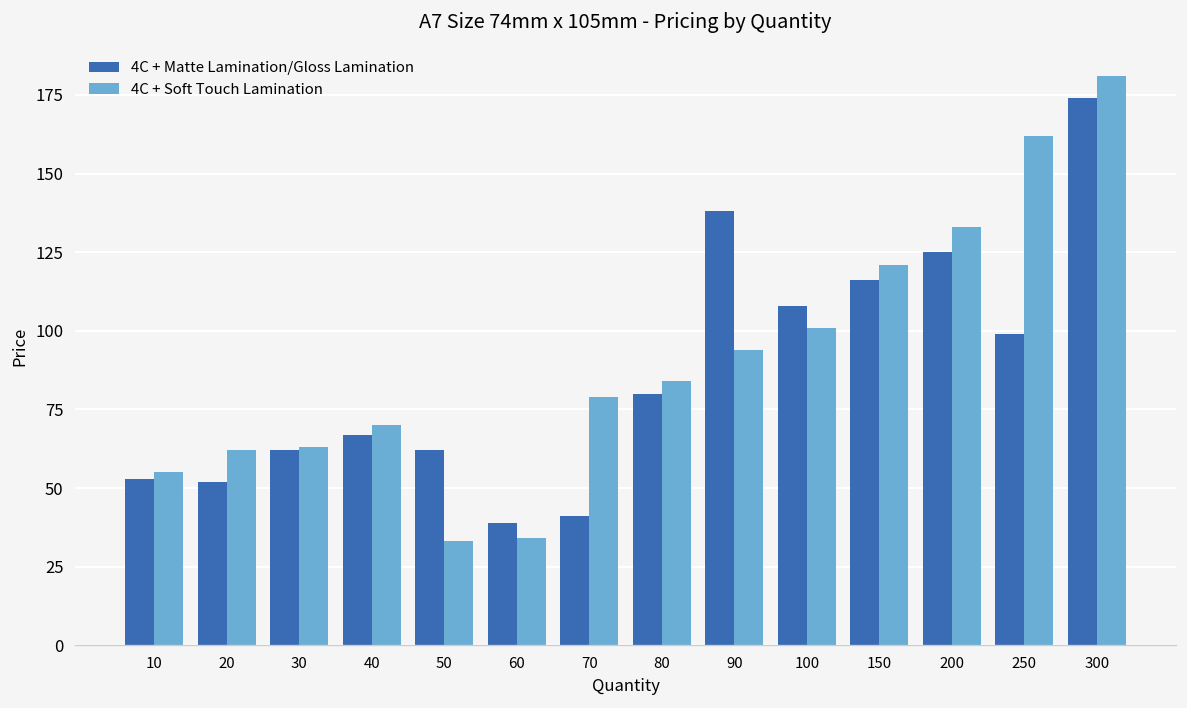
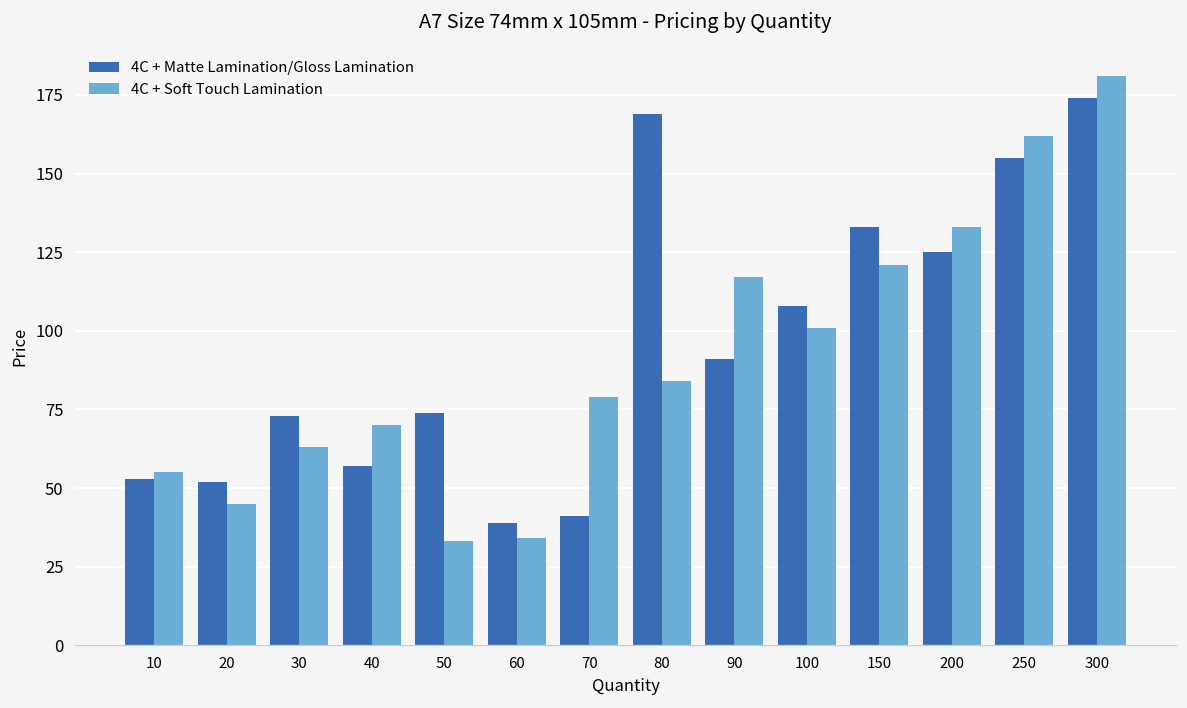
4C + Soft Touch Lamination, 20: 62 -> 45
4C + Matte Lamination/Gloss Lamination, 30: 62 -> 73
4C + Matte Lamination/Gloss Lamination, 40: 67 -> 57
4C + Matte Lamination/Gloss Lamination, 50: 62 -> 74
4C + Matte Lamination/Gloss Lamination, 80: 80 -> 169
4C + Matte Lamination/Gloss Lamination, 90: 138 -> 91
4C + Soft Touch Lamination, 90: 94 -> 117
4C + Matte Lamination/Gloss Lamination, 150: 116 -> 133
4C + Matte Lamination/Gloss Lamination, 250: 99 -> 155
